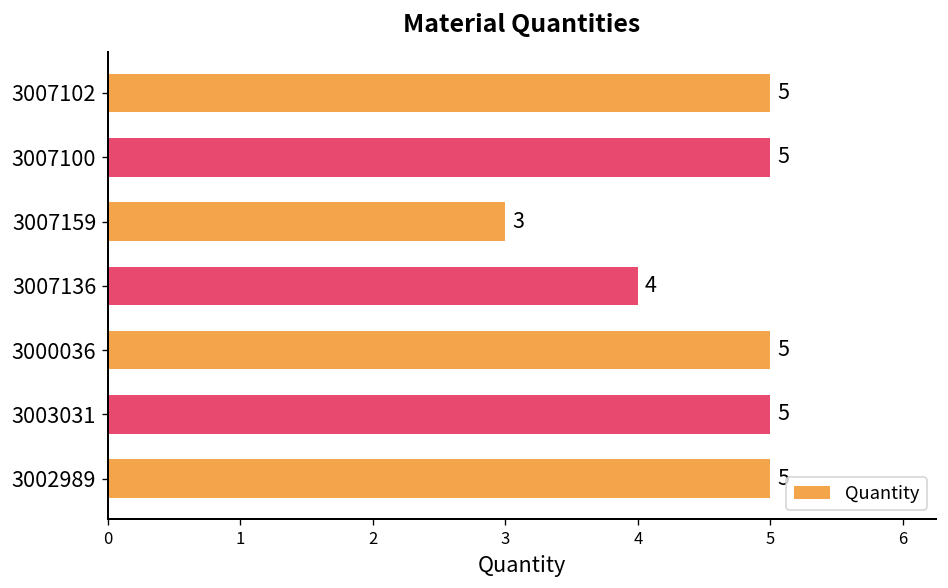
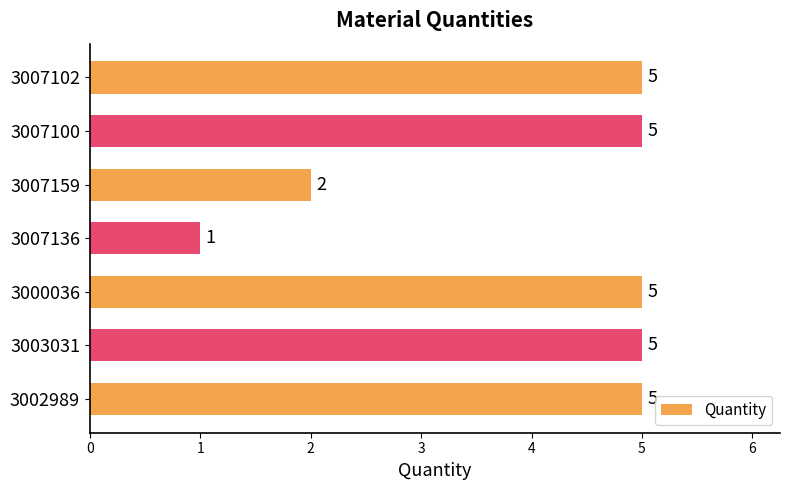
3007159: 3 -> 2
3007136: 4 -> 1
